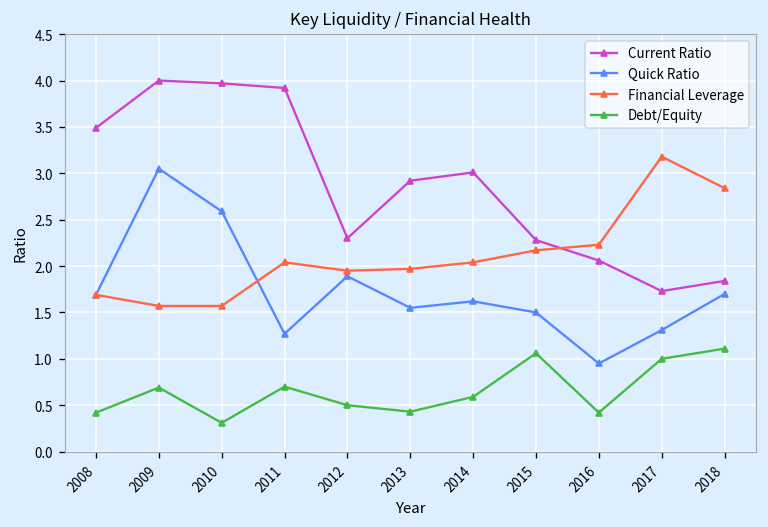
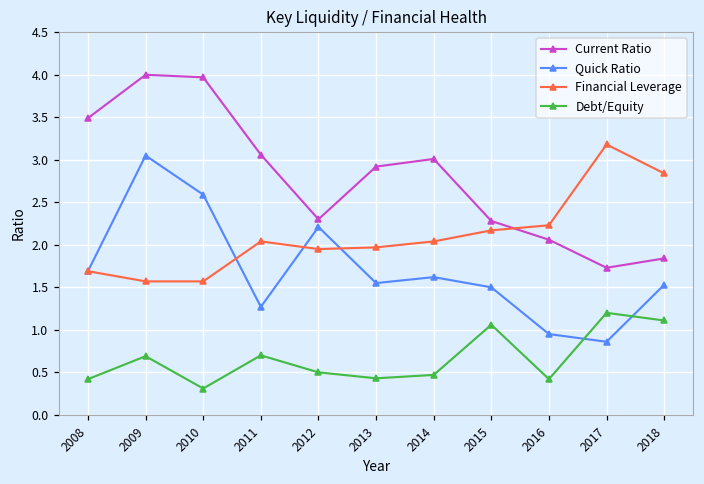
Current Ratio, 2011: 3.9 -> 3.1
Quick Ratio, 2012: 1.9 -> 2.2
Debt/Equity, 2014: 0.6 -> 0.5
Quick Ratio, 2017: 1.3 -> 0.9
Debt/Equity, 2017: 1.0 -> 1.2
Quick Ratio, 2018: 1.7 -> 1.5
